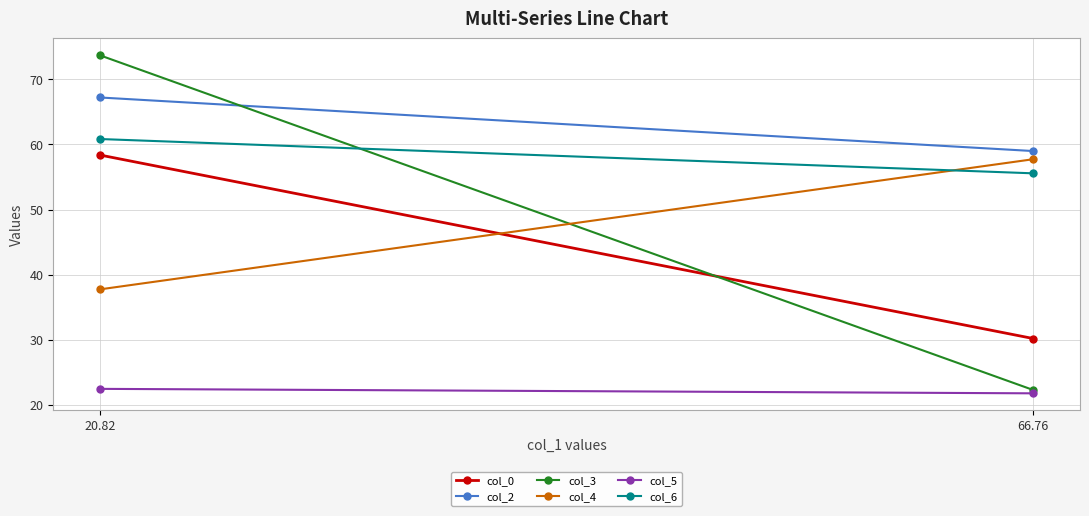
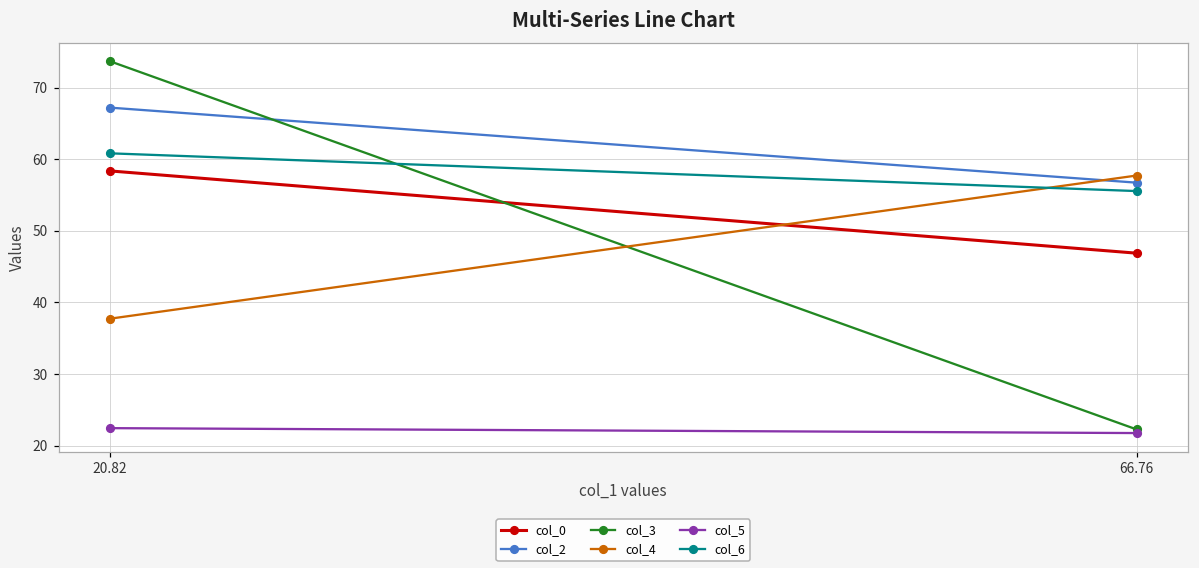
col_0, 66.76: 30 -> 47
col_2, 66.76: 59 -> 57
